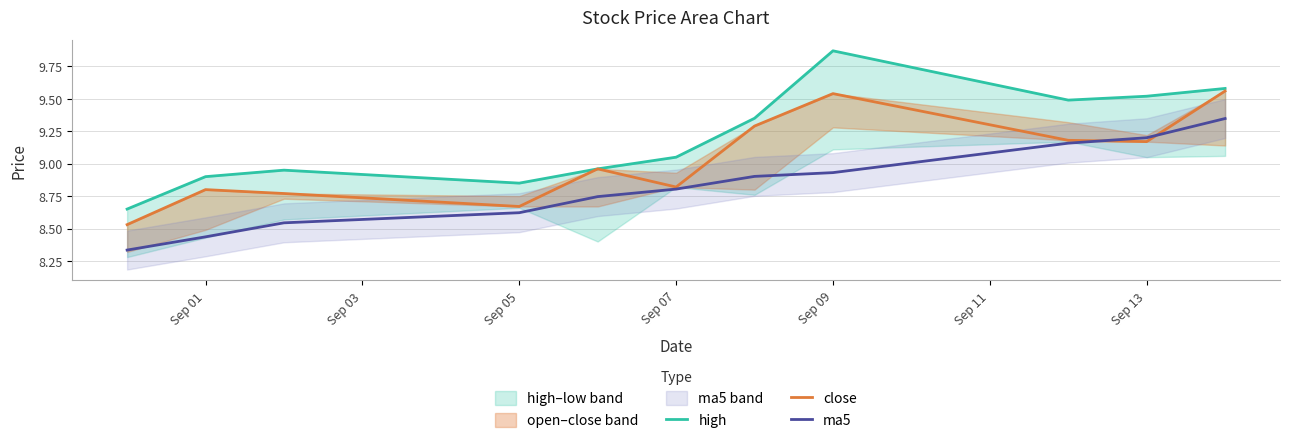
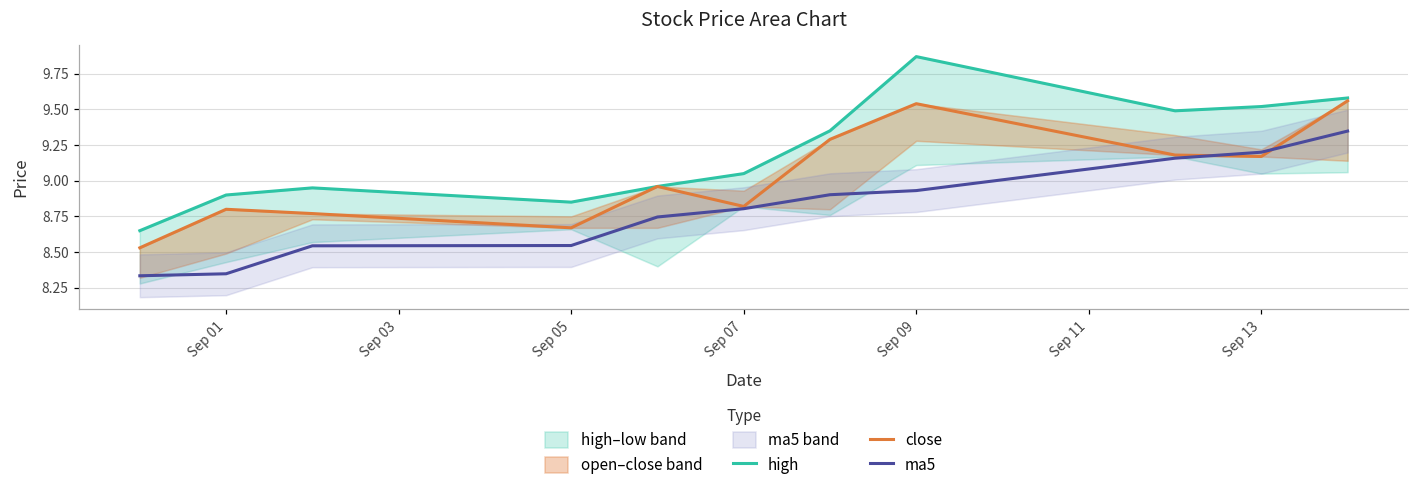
ma5, Sep 01: 8.44 -> 8.35
ma5, Sep 05: 8.62 -> 8.55
